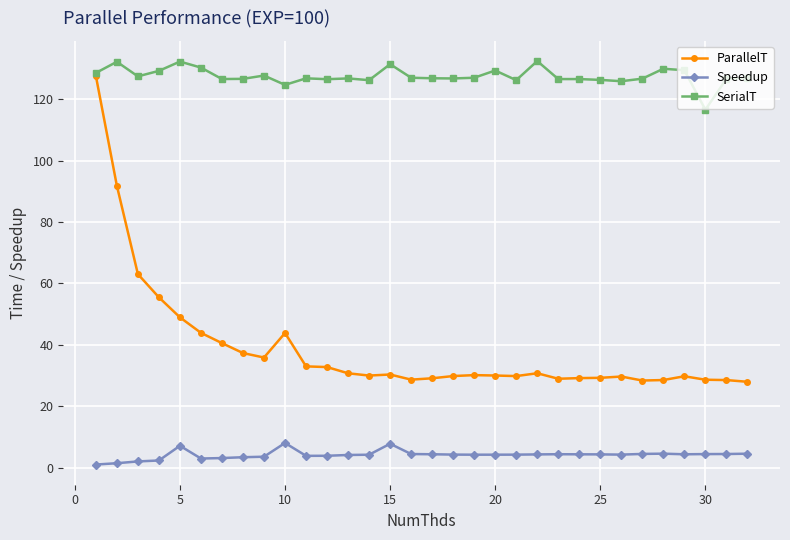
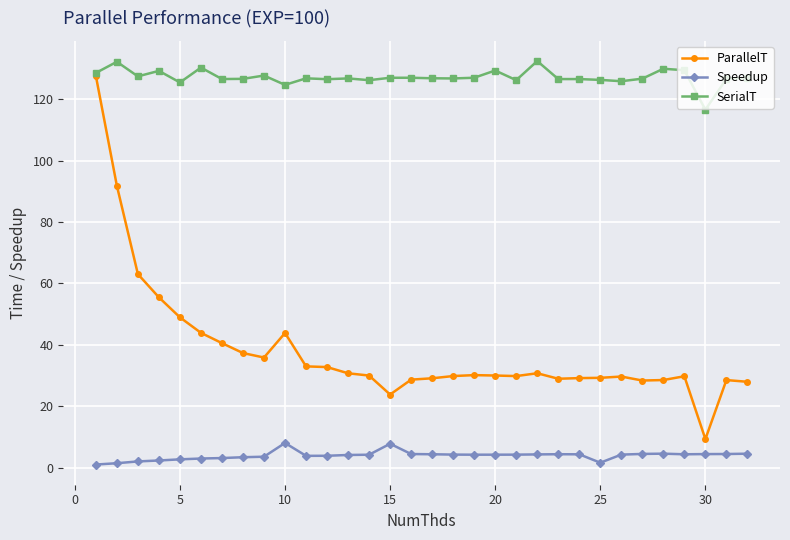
Speedup, 5: 7 -> 3
SerialT, 5: 132 -> 125
ParallelT, 15: 30 -> 24
SerialT, 15: 131 -> 127
Speedup, 25: 4 -> 2
ParallelT, 30: 29 -> 9
